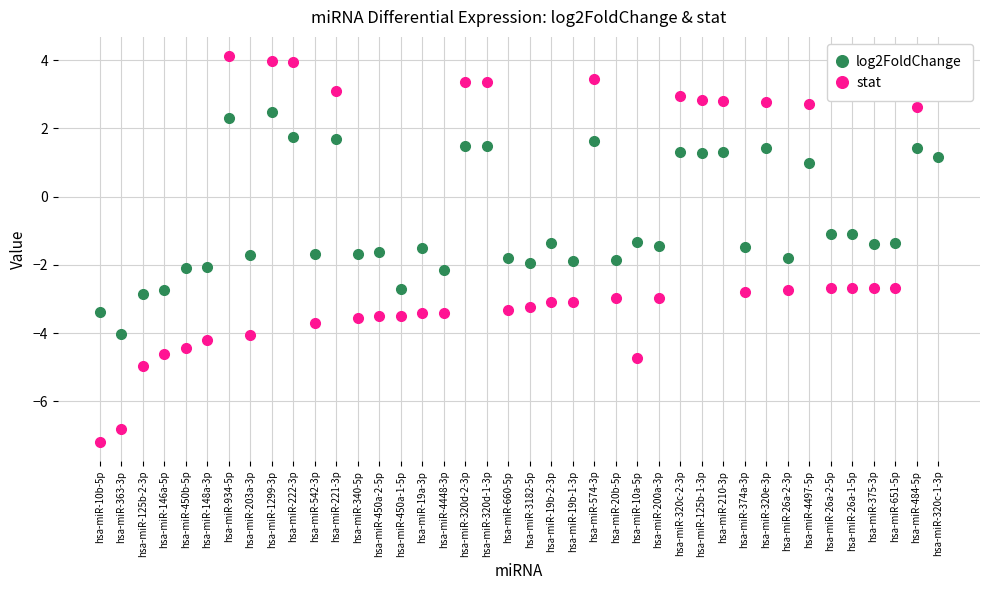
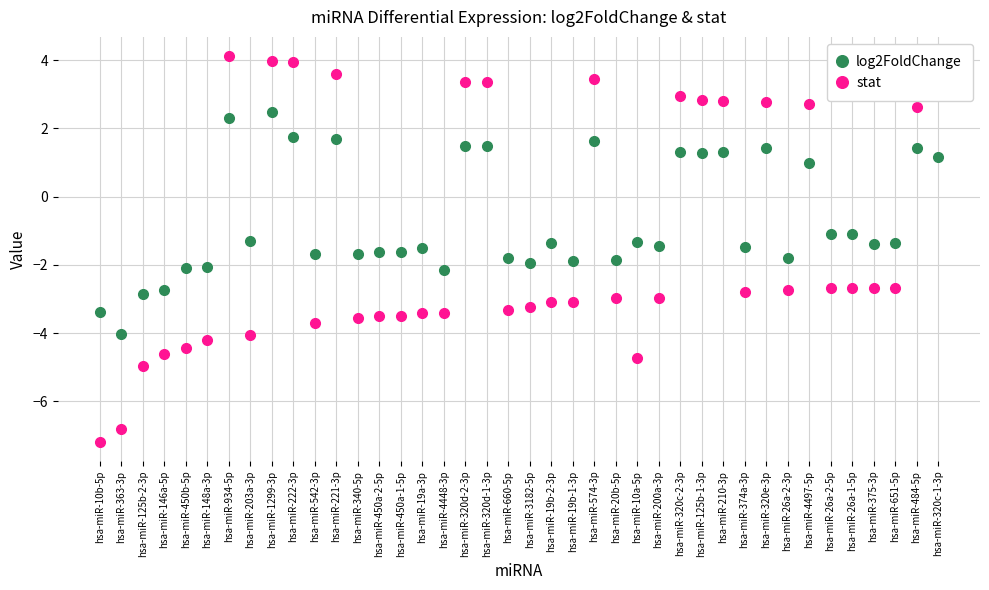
log2FoldChange, hsa-miR-203a-3p: -1.7 -> -1.3
stat, hsa-miR-221-3p: 3.1 -> 3.6
log2FoldChange, hsa-miR-450a-1-5p: -2.7 -> -1.6
